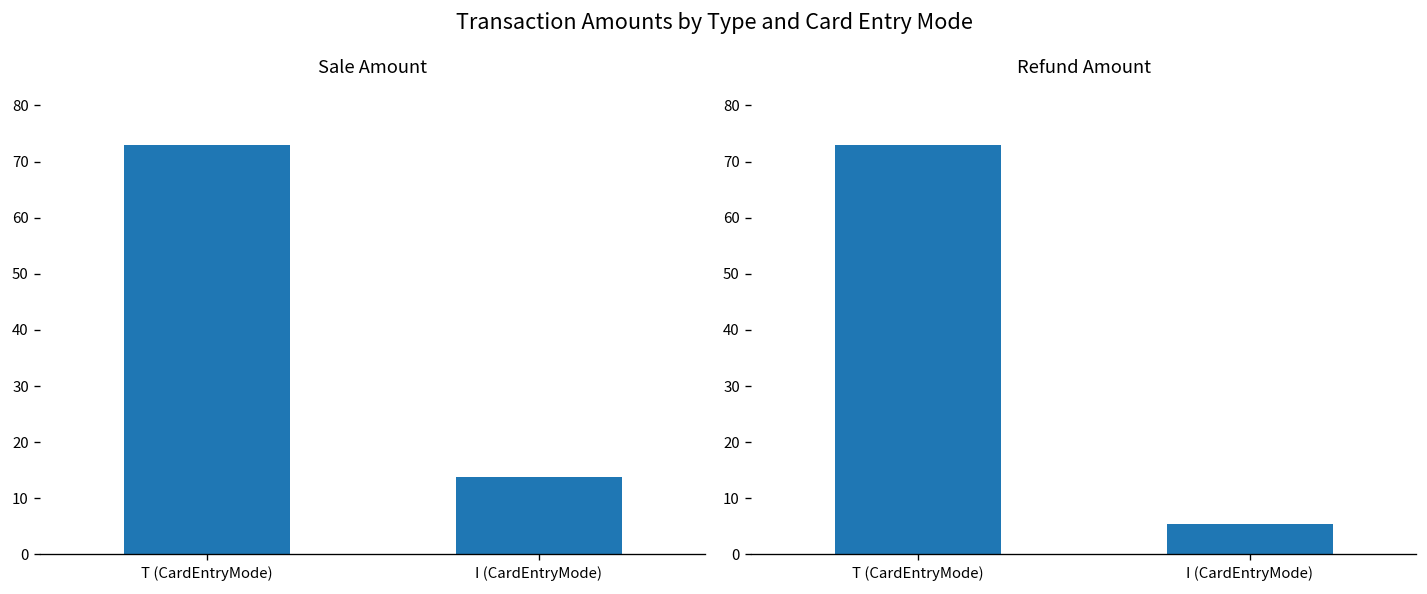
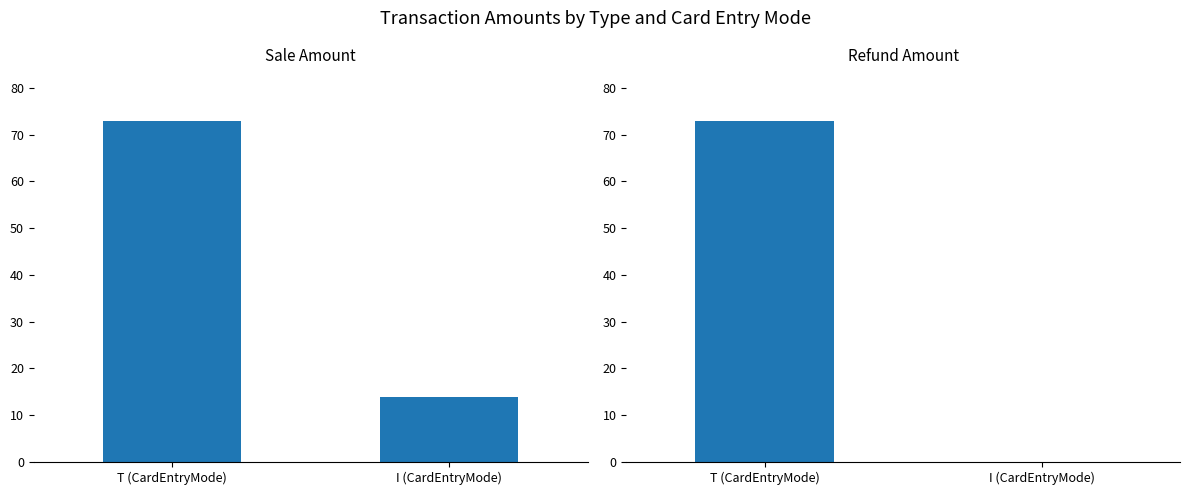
Refund Amount, I (CardEntryMode): 6 -> 0
